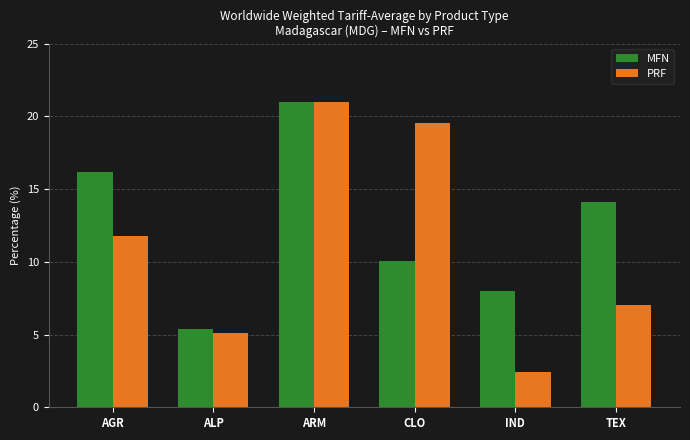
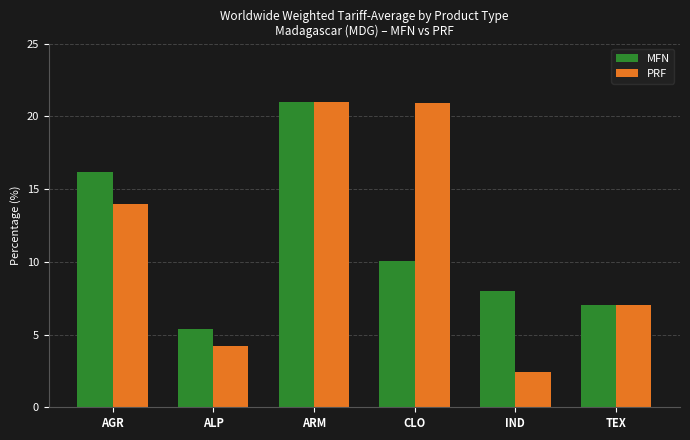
PRF, AGR: 11.8 -> 14.0
PRF, ALP: 5.1 -> 4.2
PRF, CLO: 19.6 -> 20.9
MFN, TEX: 14.1 -> 7.0
